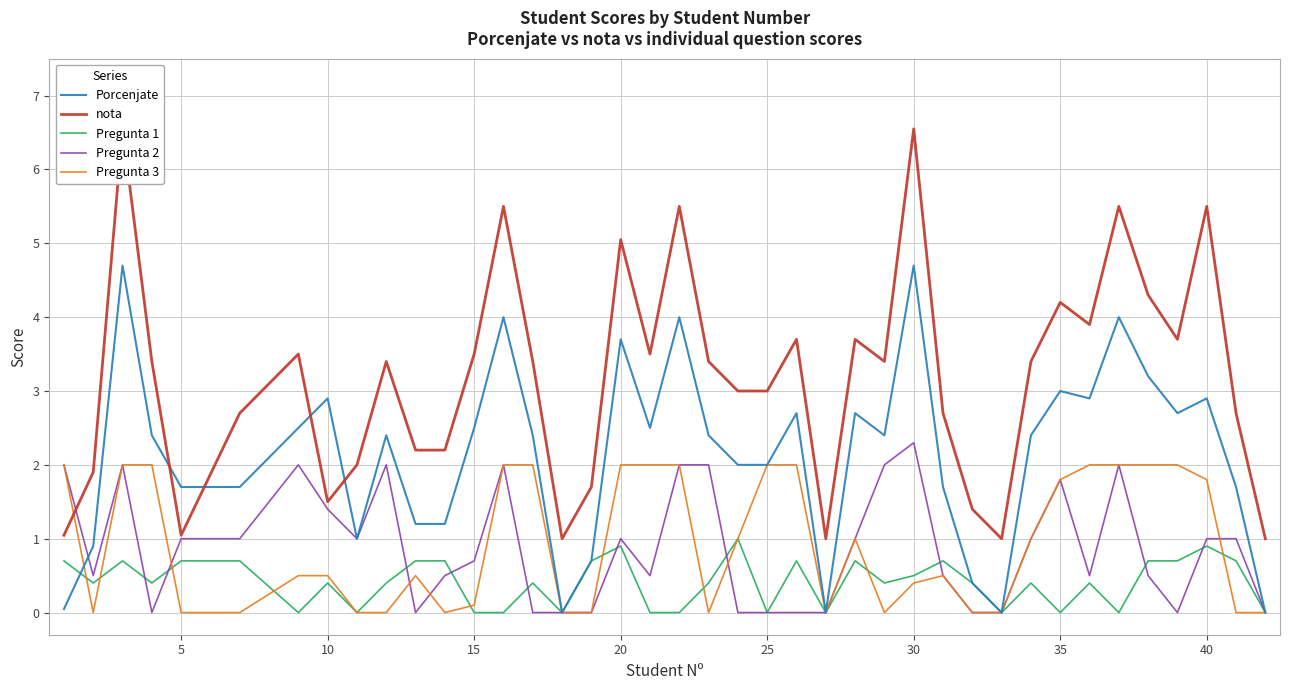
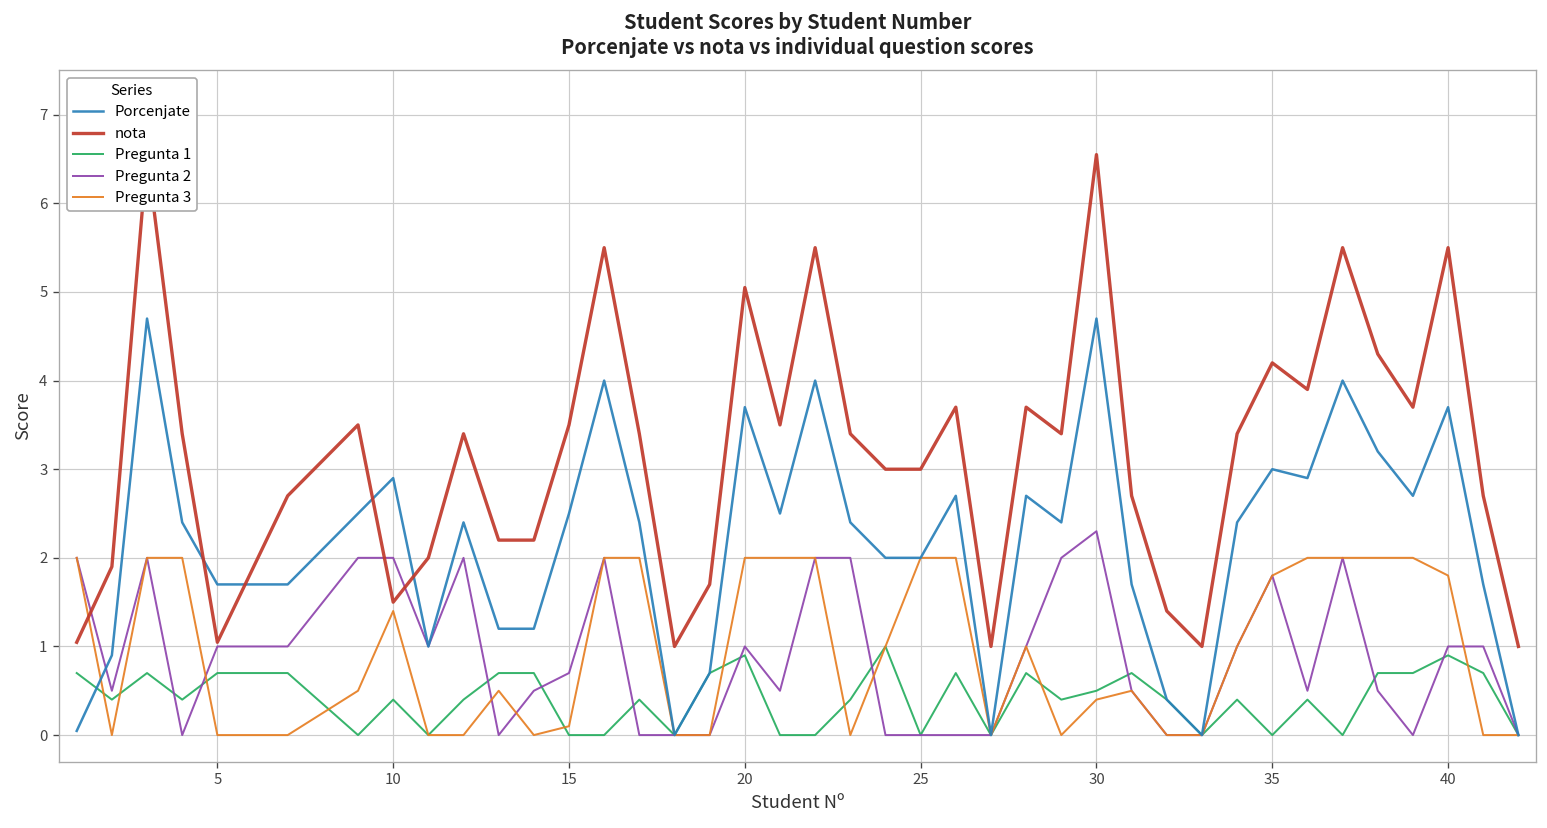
Pregunta 2, 10: 1.4 -> 2.0
Pregunta 3, 10: 0.5 -> 1.4
Porcenjate, 40: 2.9 -> 3.7
